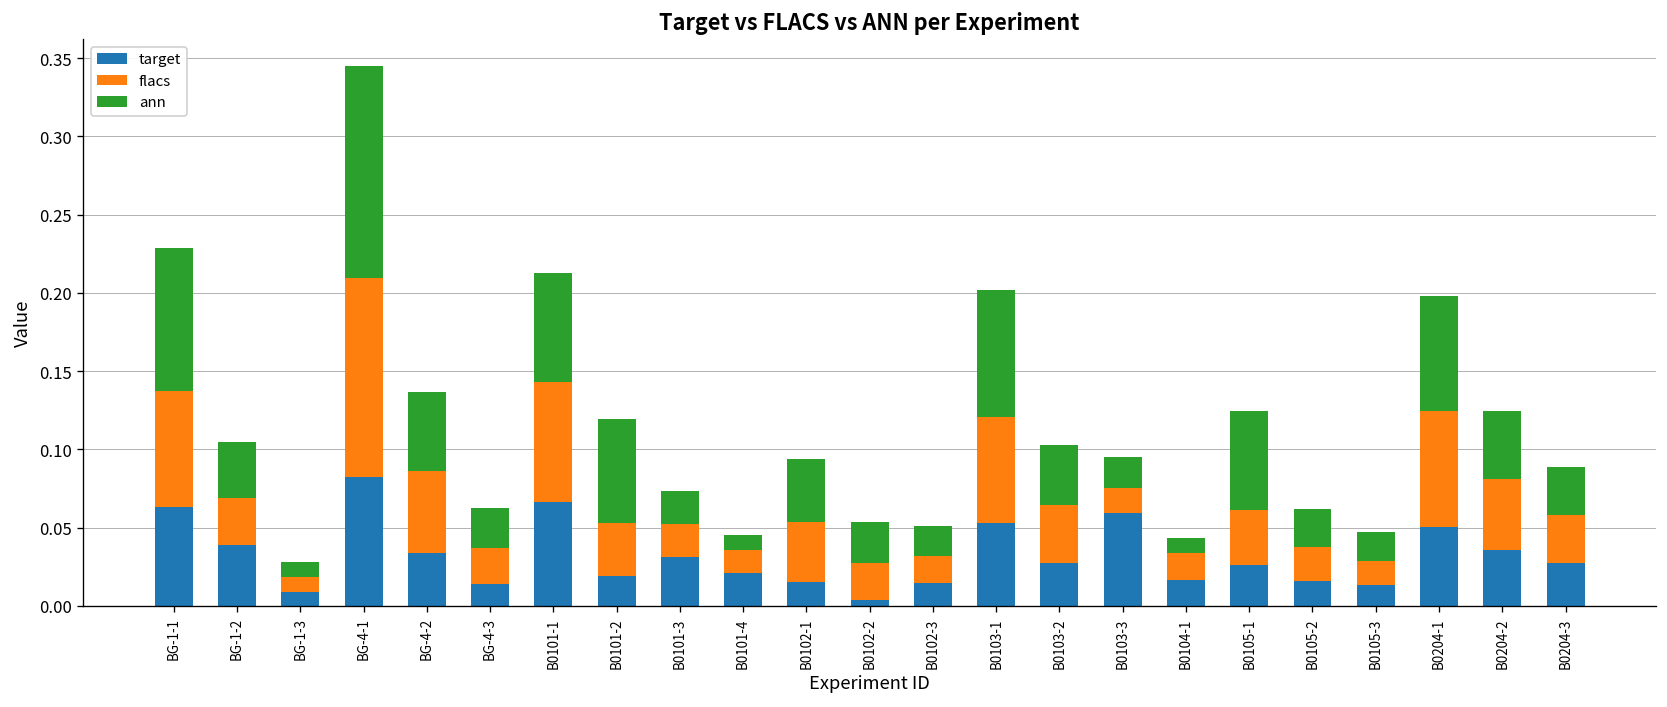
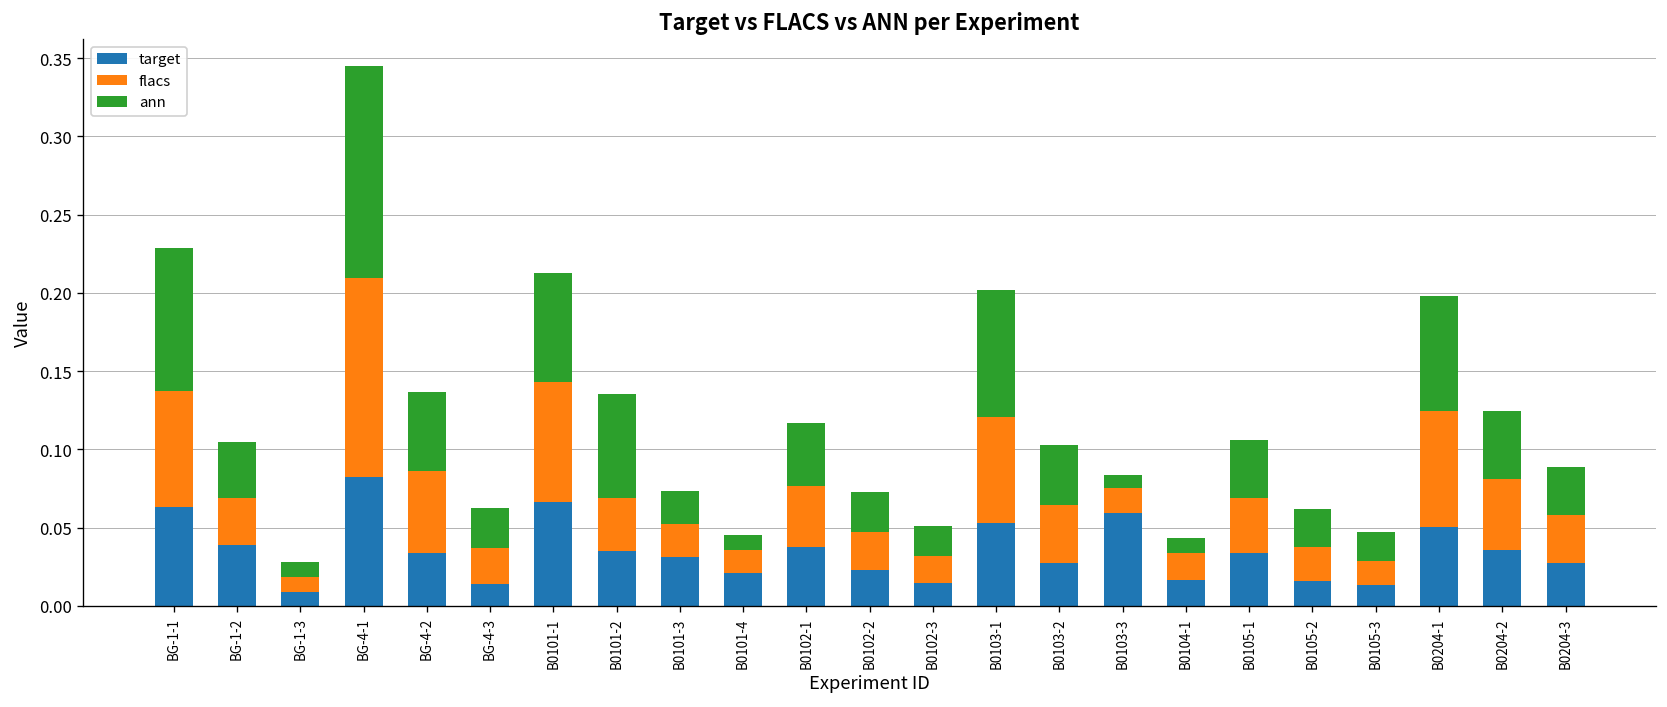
target, B0101-2: 0.019 -> 0.035
target, B0102-1: 0.015 -> 0.038
target, B0102-2: 0.004 -> 0.023
ann, B0103-3: 0.020 -> 0.008
target, B0105-1: 0.026 -> 0.034
ann, B0105-1: 0.063 -> 0.037
